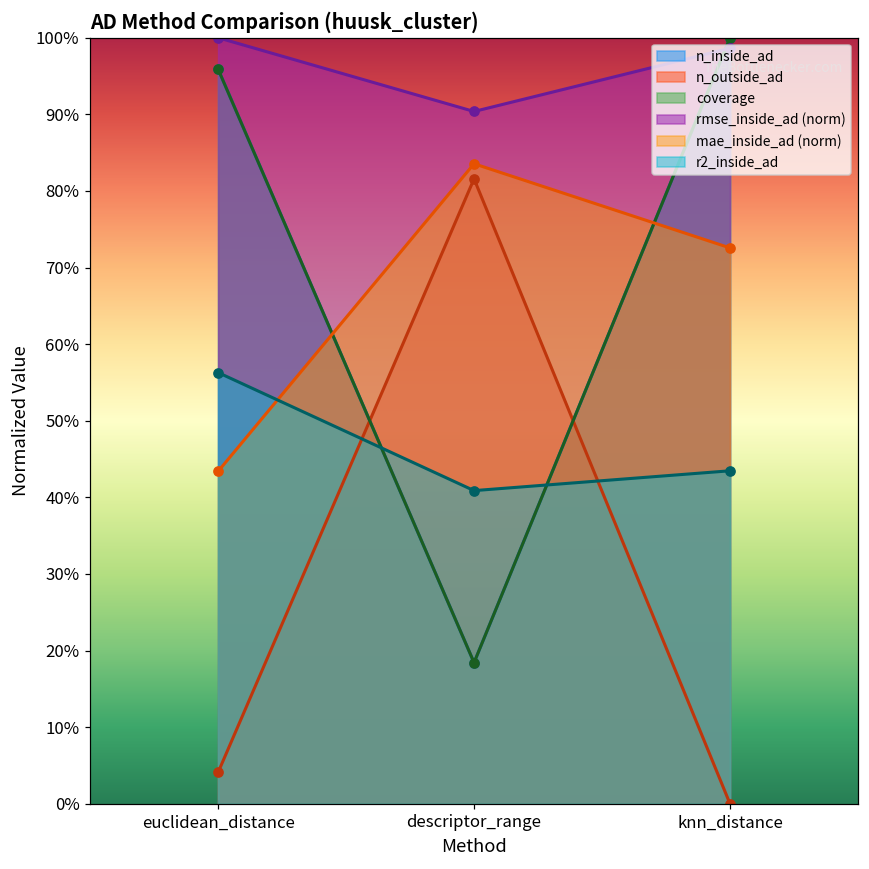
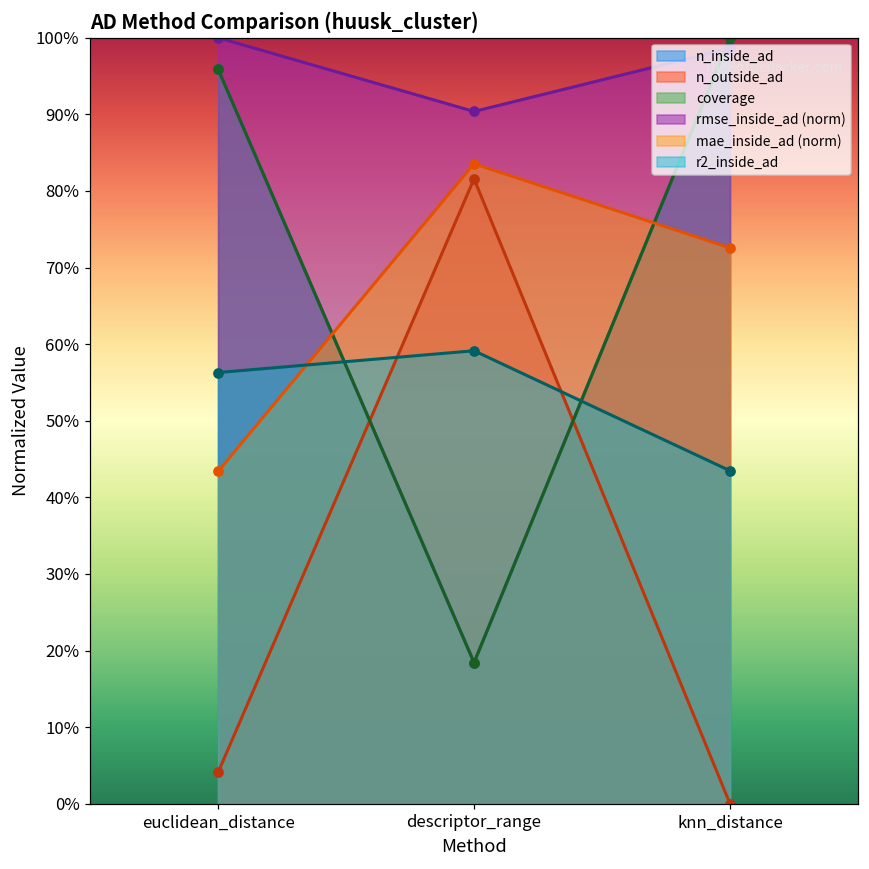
r2_inside_ad, descriptor_range: 41% -> 59%
